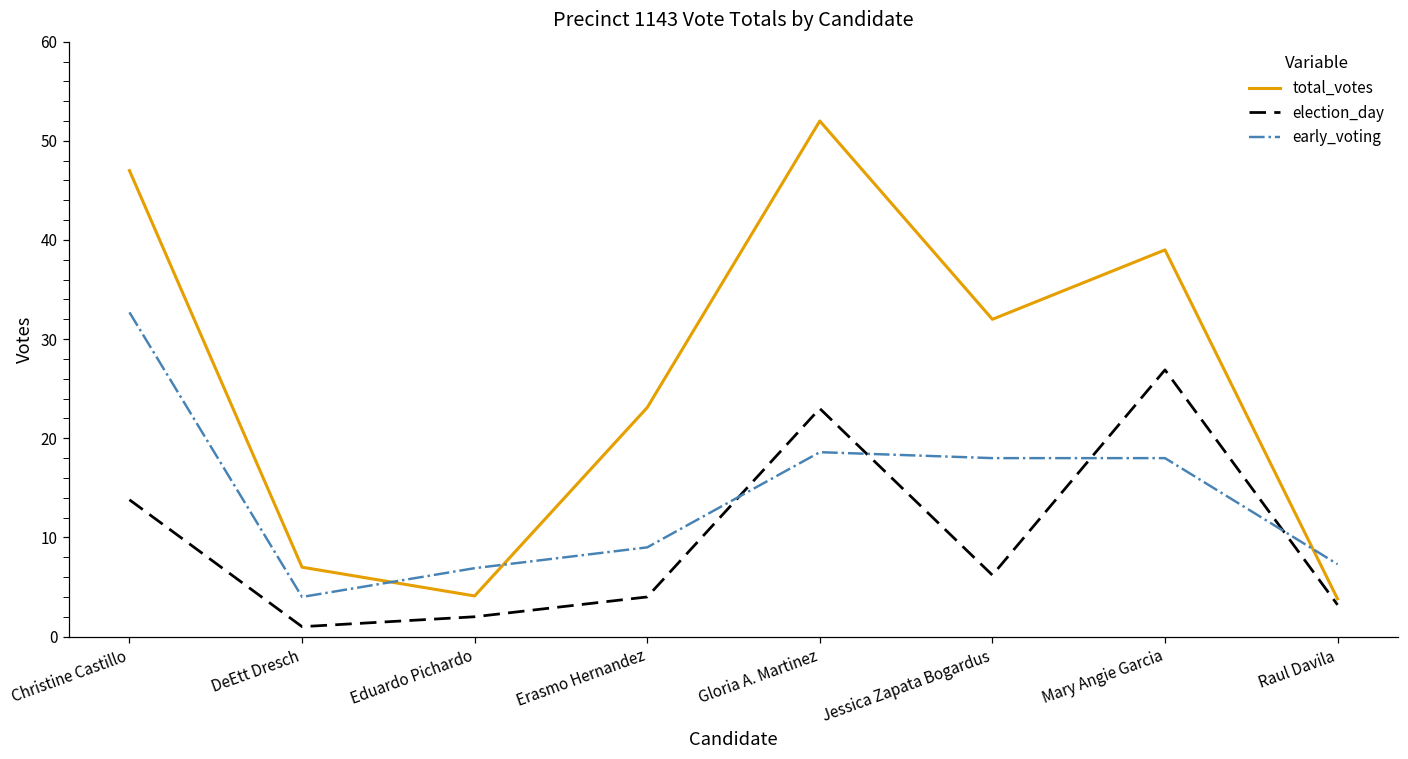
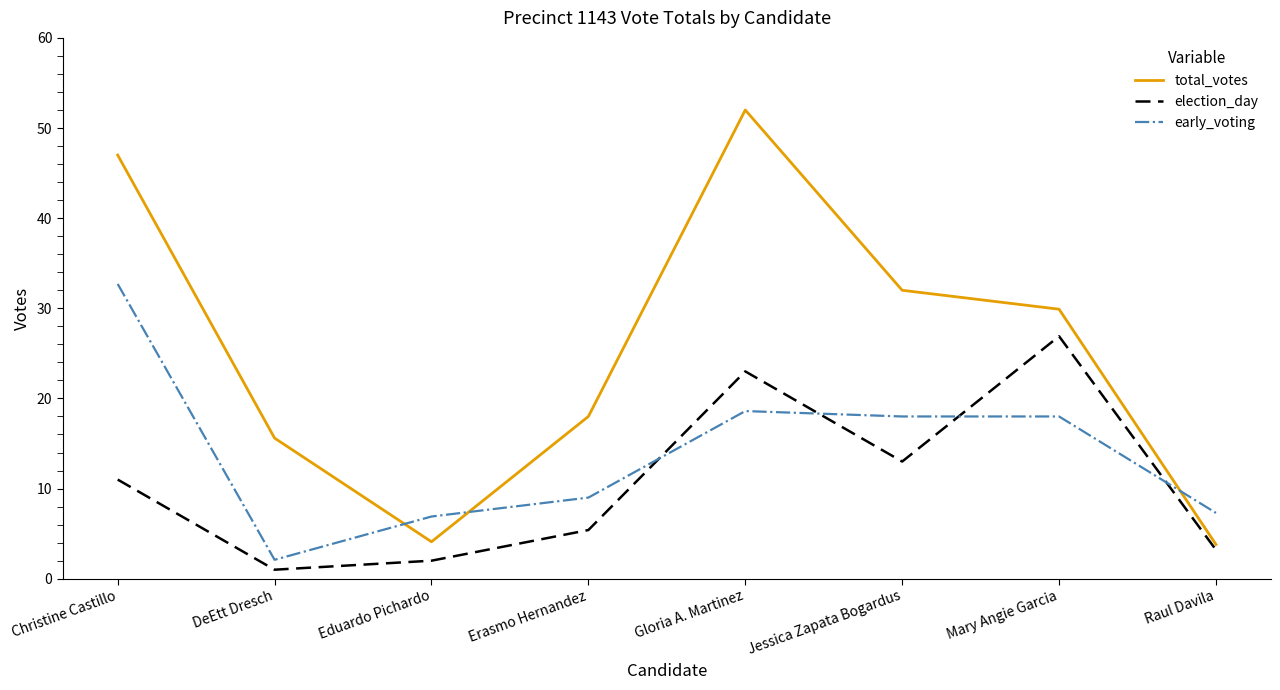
election_day, Christine Castillo: 14 -> 11
total_votes, DeEtt Dresch: 7 -> 16
early_voting, DeEtt Dresch: 4 -> 2
total_votes, Erasmo Hernandez: 23 -> 18
election_day, Erasmo Hernandez: 4 -> 5
election_day, Jessica Zapata Bogardus: 6 -> 13
total_votes, Mary Angie Garcia: 39 -> 30
